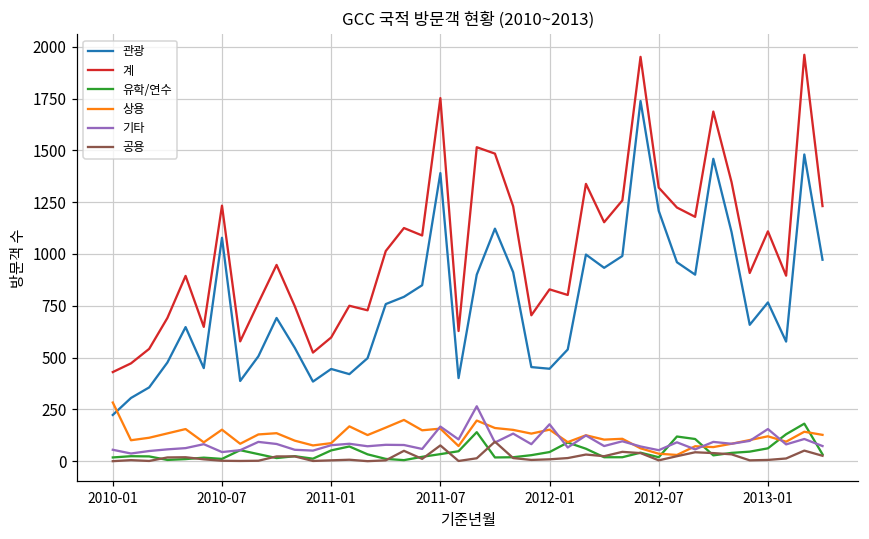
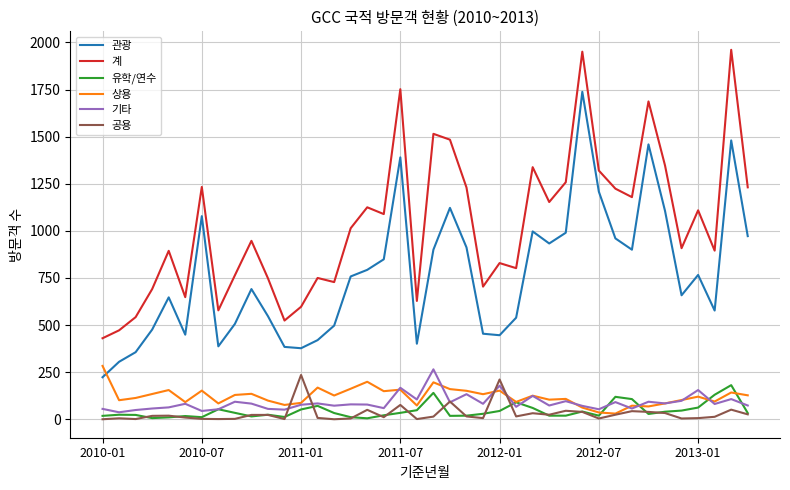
관광, 2011-01: 450 -> 380
공용, 2011-01: 0 -> 240
공용, 2012-01: 10 -> 210
